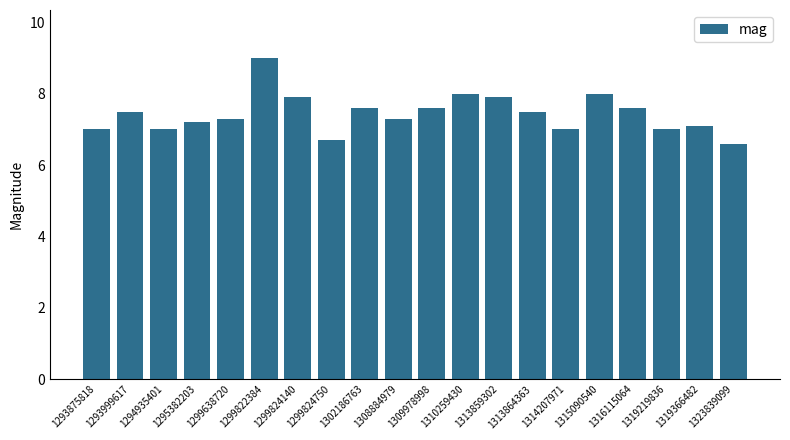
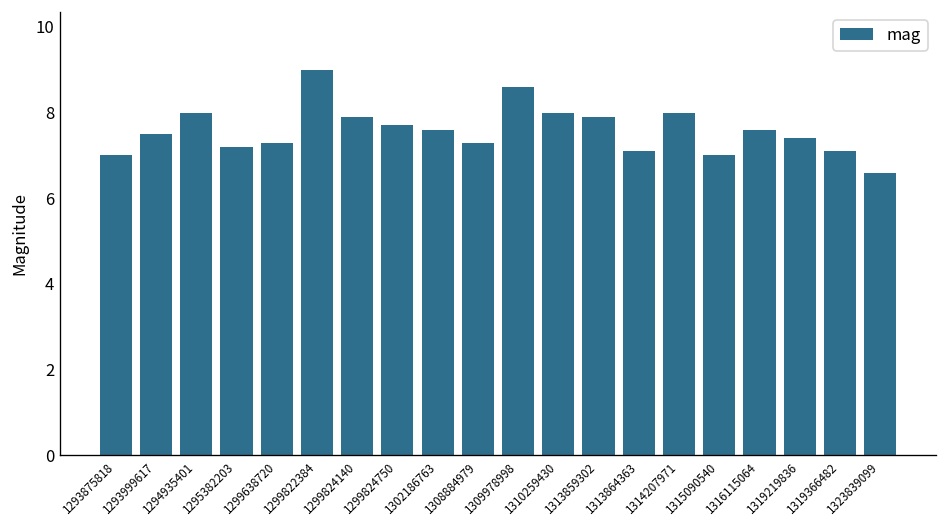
1294935401: 7 -> 8
1299824750: 6.7 -> 7.7
1309978998: 7.6 -> 8.6
1313864363: 7.5 -> 7.1
1314207971: 7 -> 8
1315090540: 8 -> 7
1319219836: 7.0 -> 7.4
